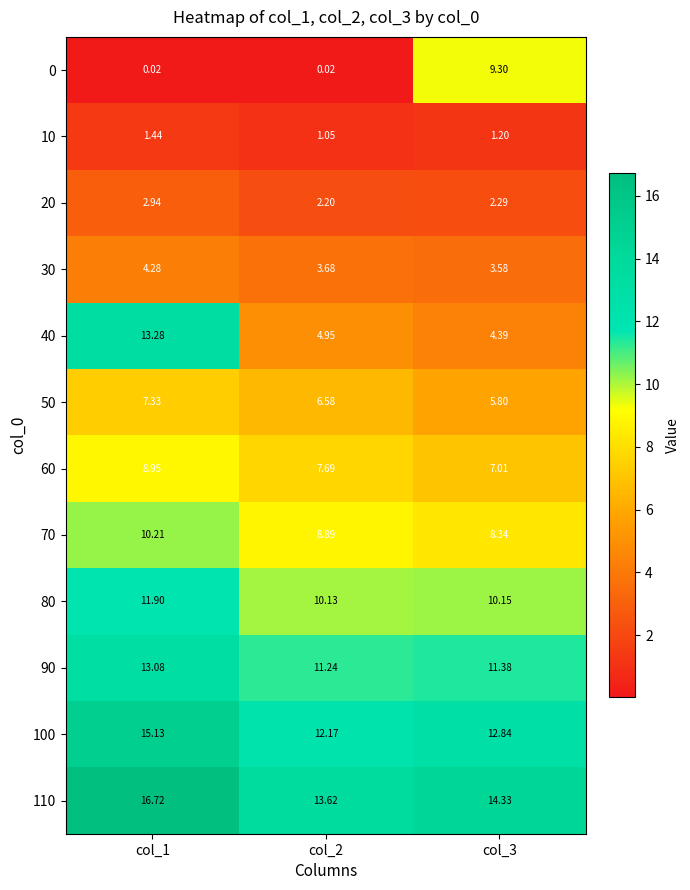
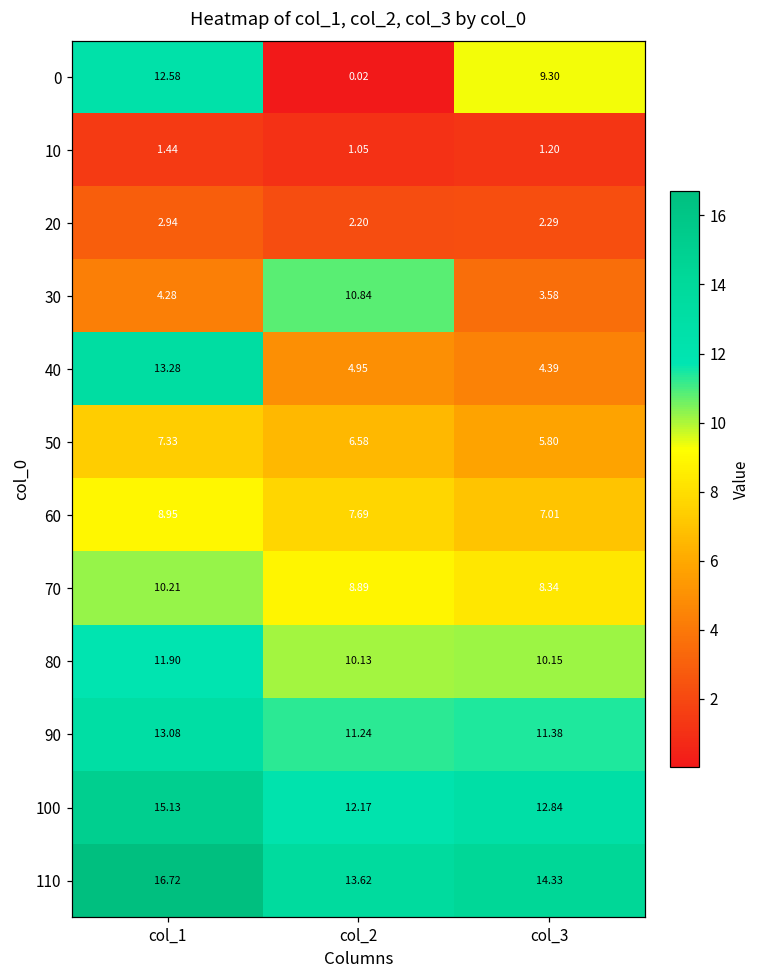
0, col_1: 0.02 -> 12.58
30, col_2: 3.68 -> 10.84
